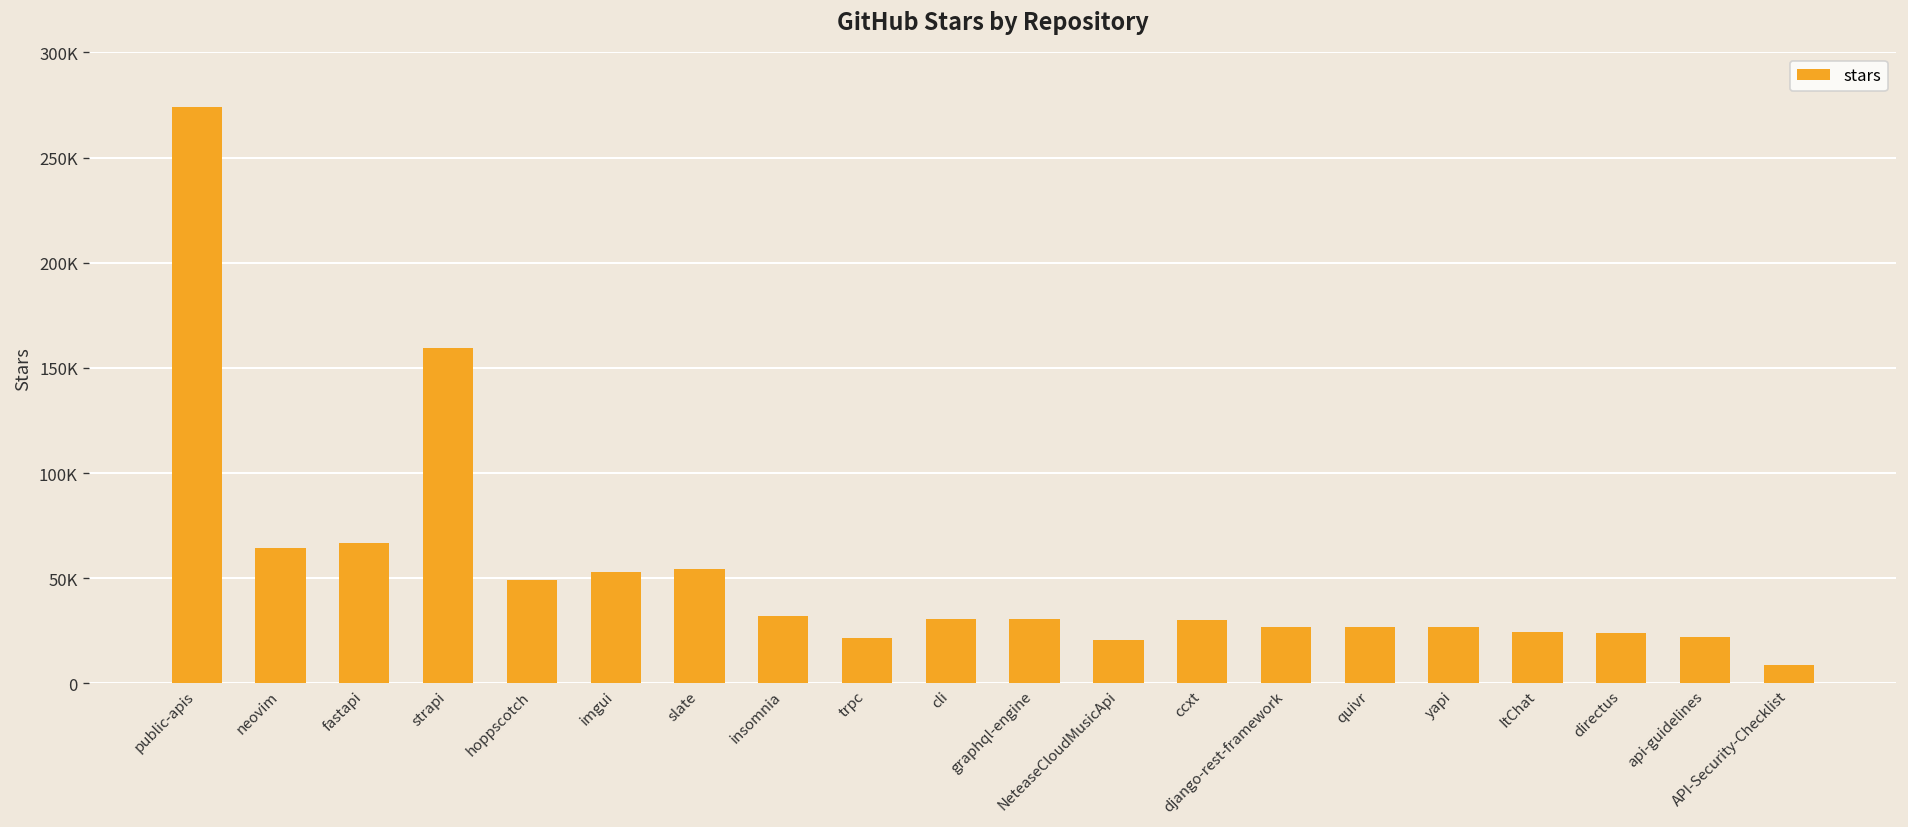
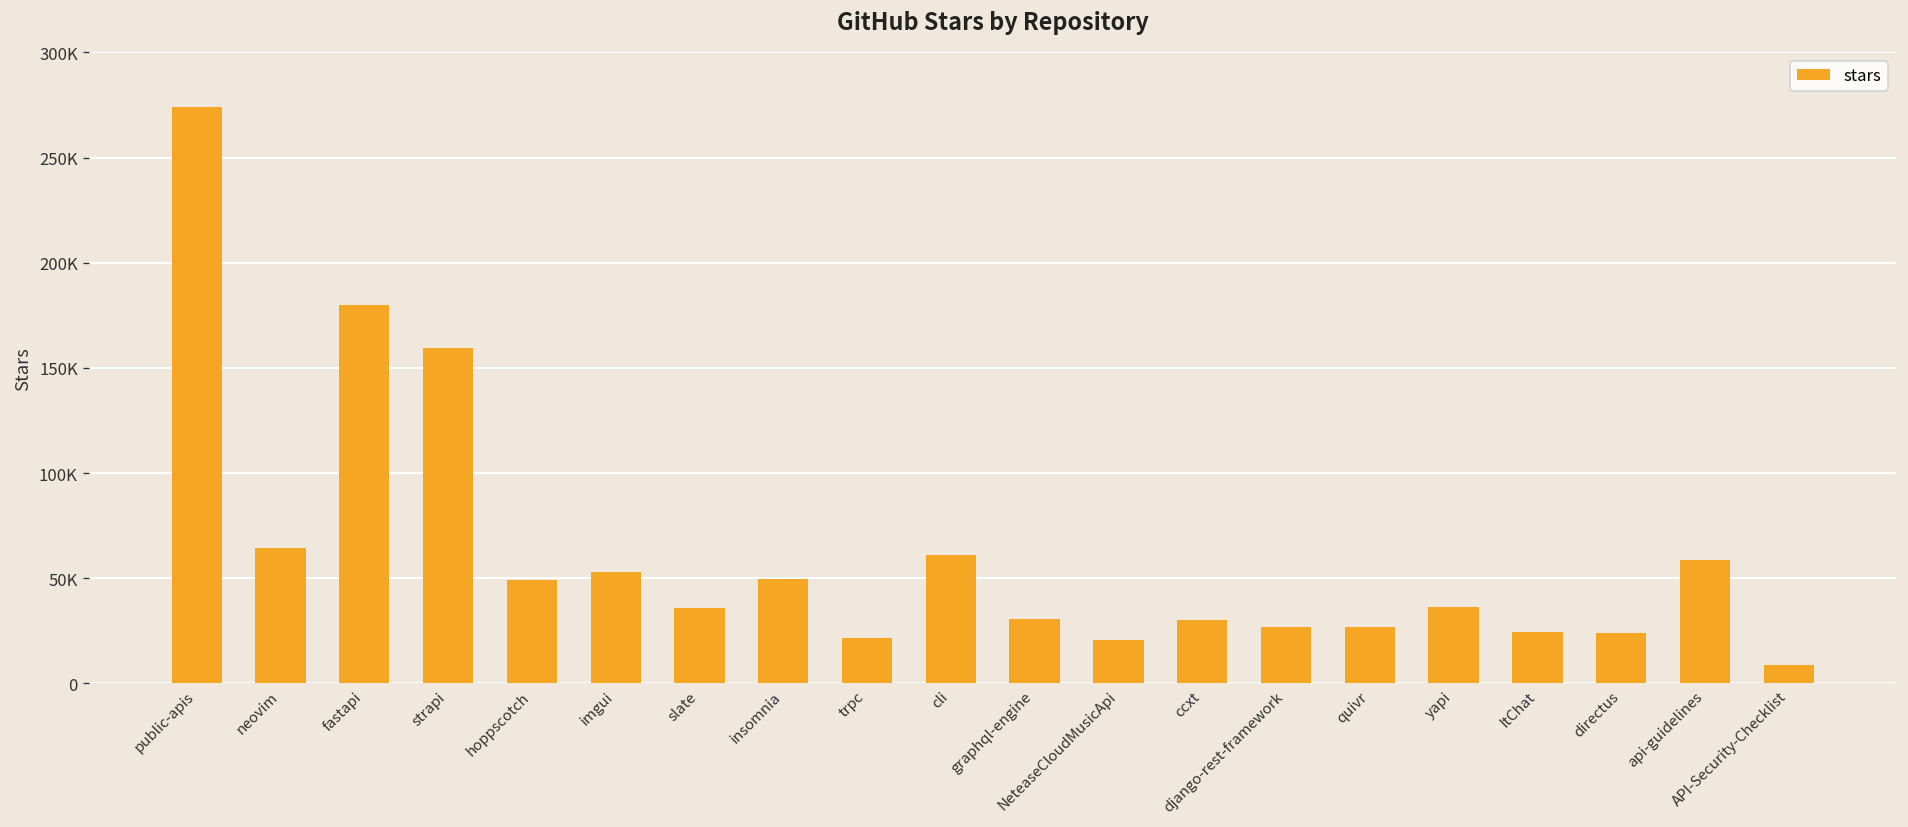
fastapi: 67000 -> 180000
slate: 55000 -> 36000
insomnia: 32000 -> 50000
cli: 31000 -> 61000
yapi: 27000 -> 36000
api-guidelines: 22000 -> 59000
